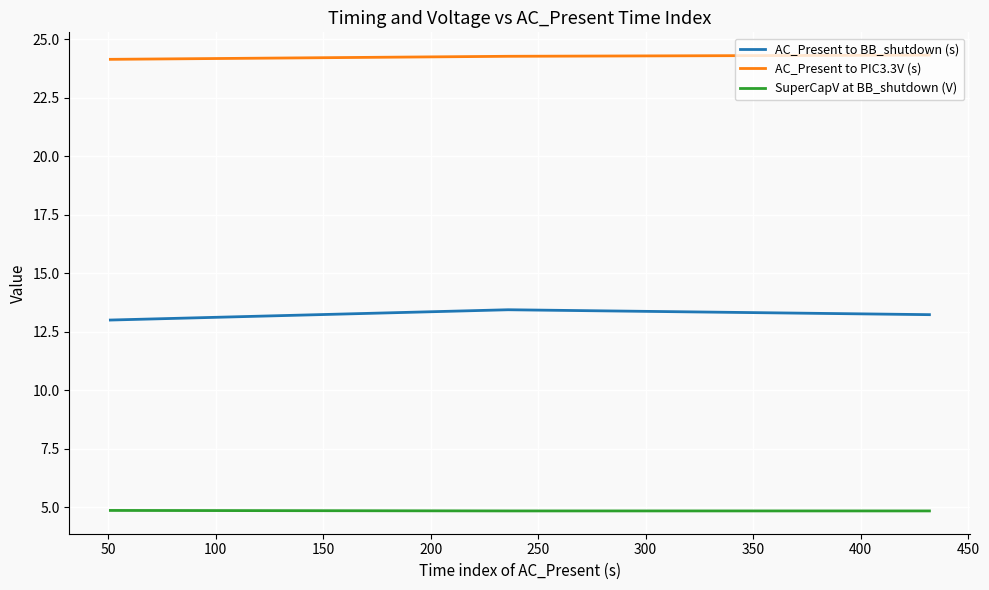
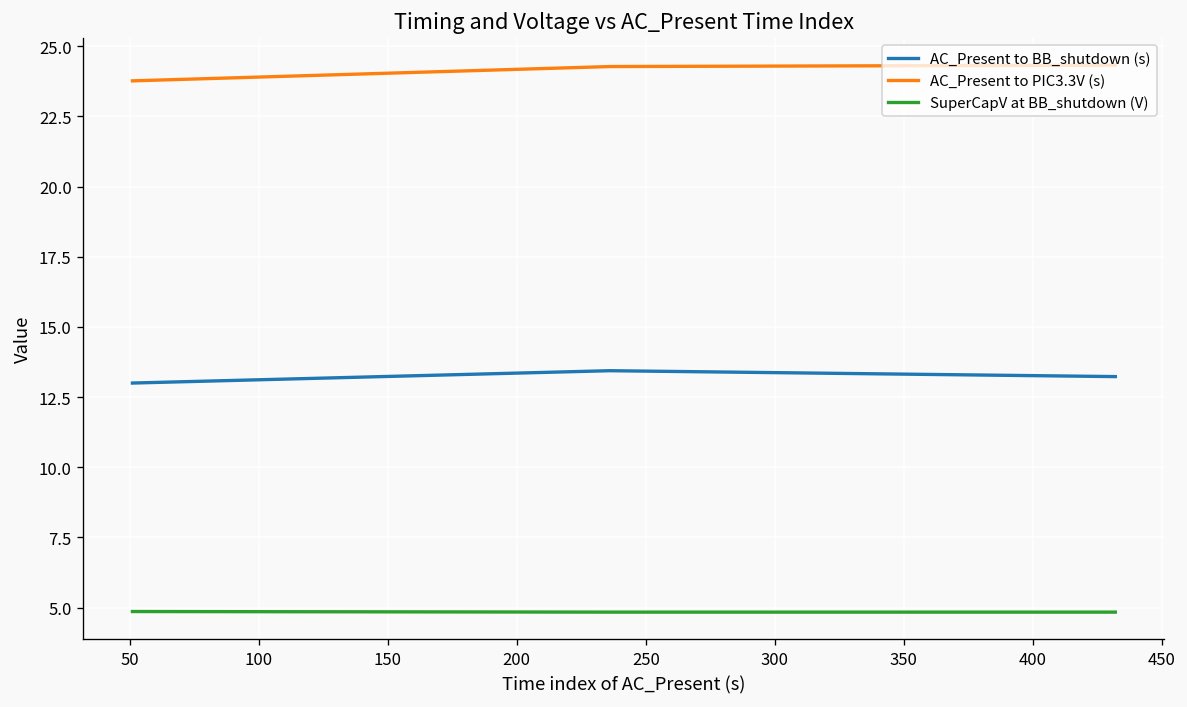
AC_Present to PIC3.3V (s), 50: 24.2 -> 23.8
